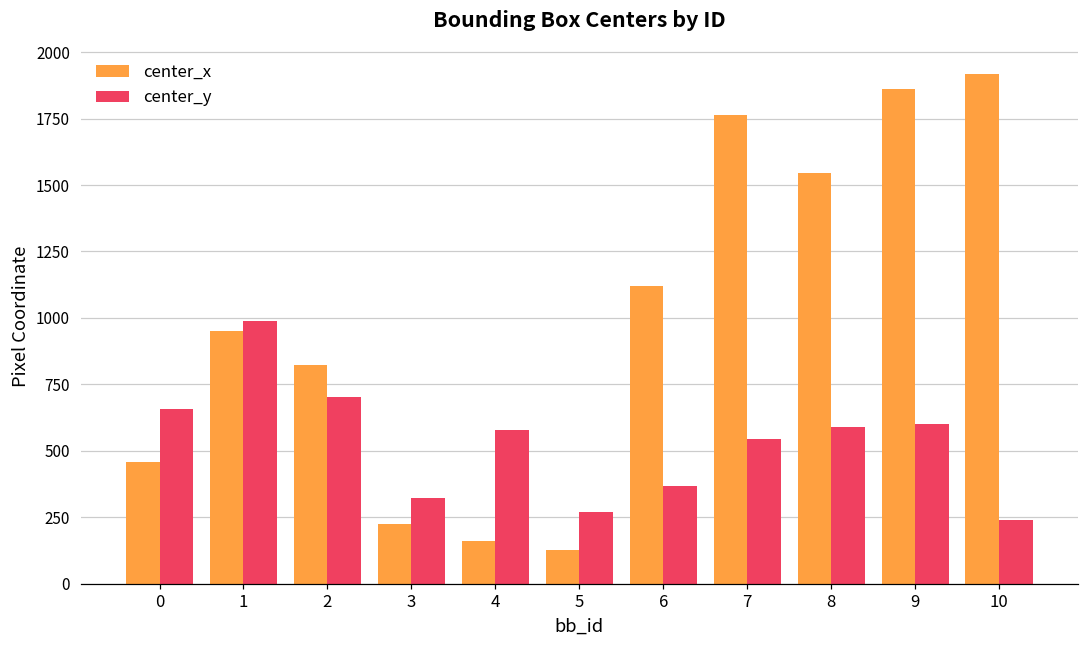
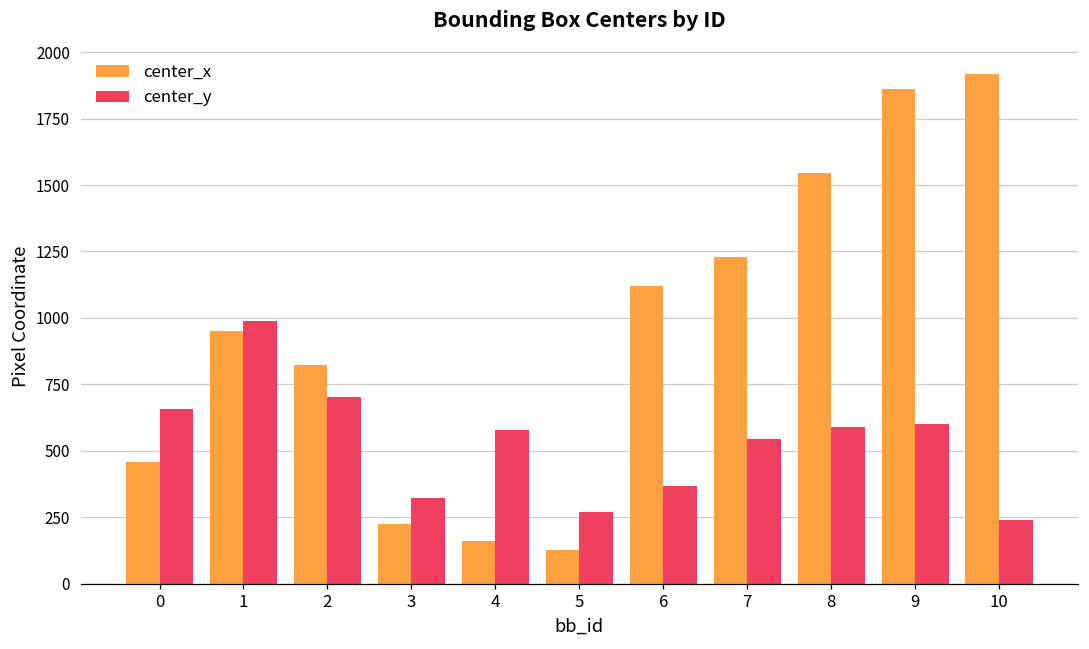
center_x, 7: 1760 -> 1230
